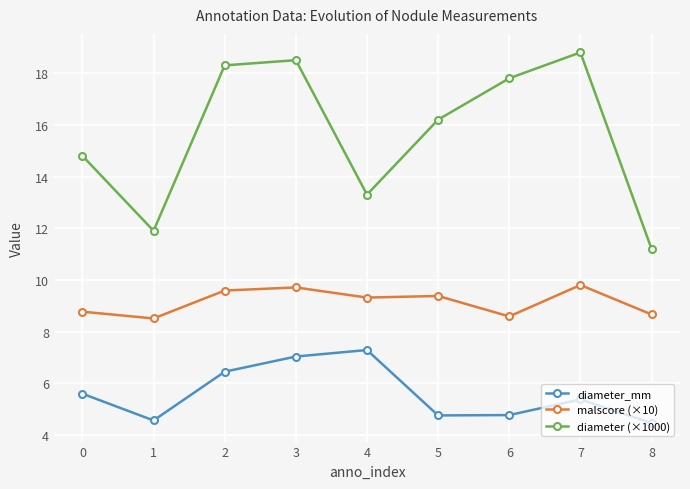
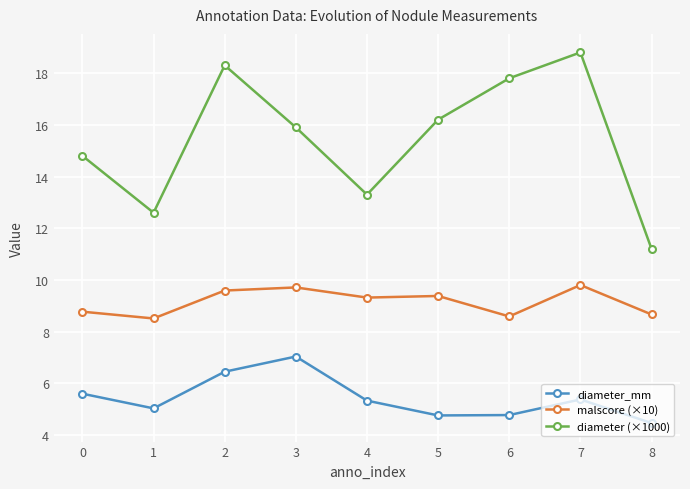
diameter_mm, 1: 4.6 -> 5.0
diameter (×1000), 1: 11.9 -> 12.6
diameter (×1000), 3: 18.5 -> 15.9
diameter_mm, 4: 7.3 -> 5.3
